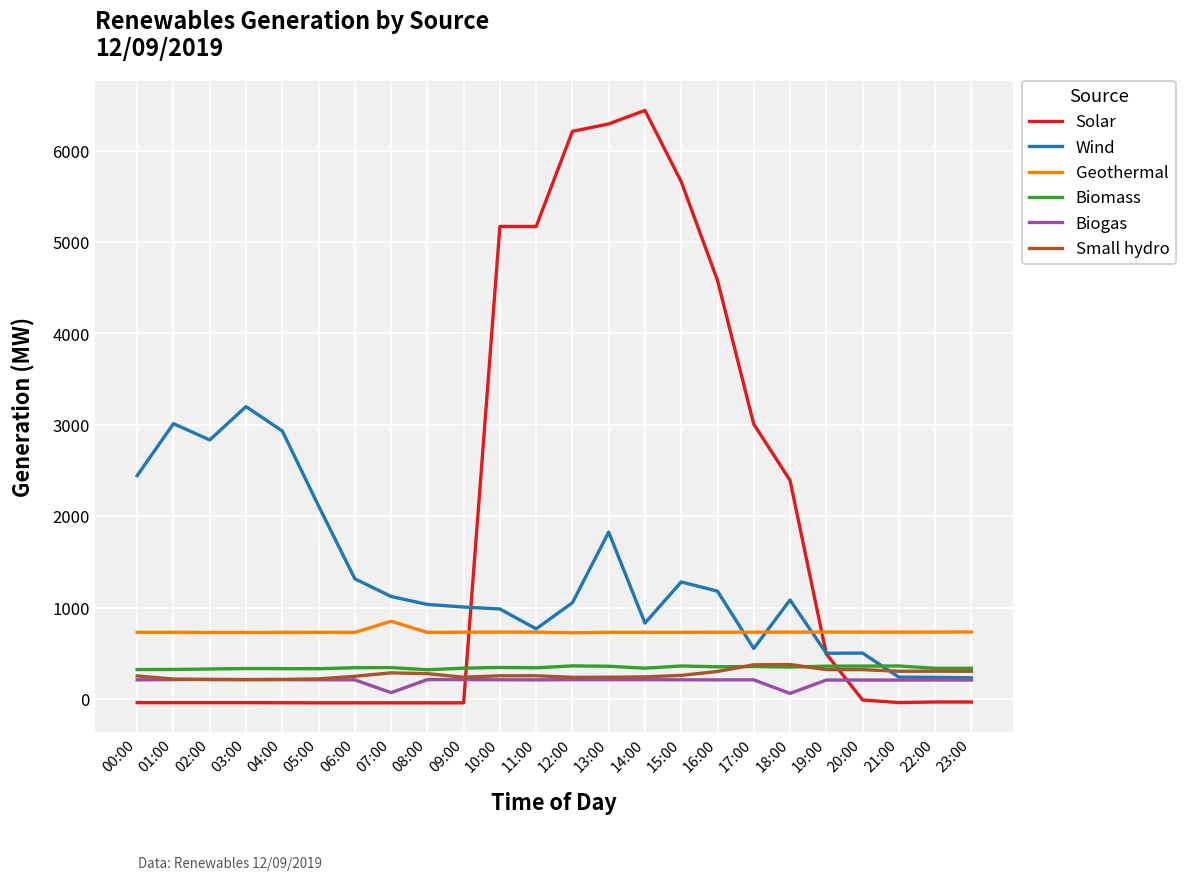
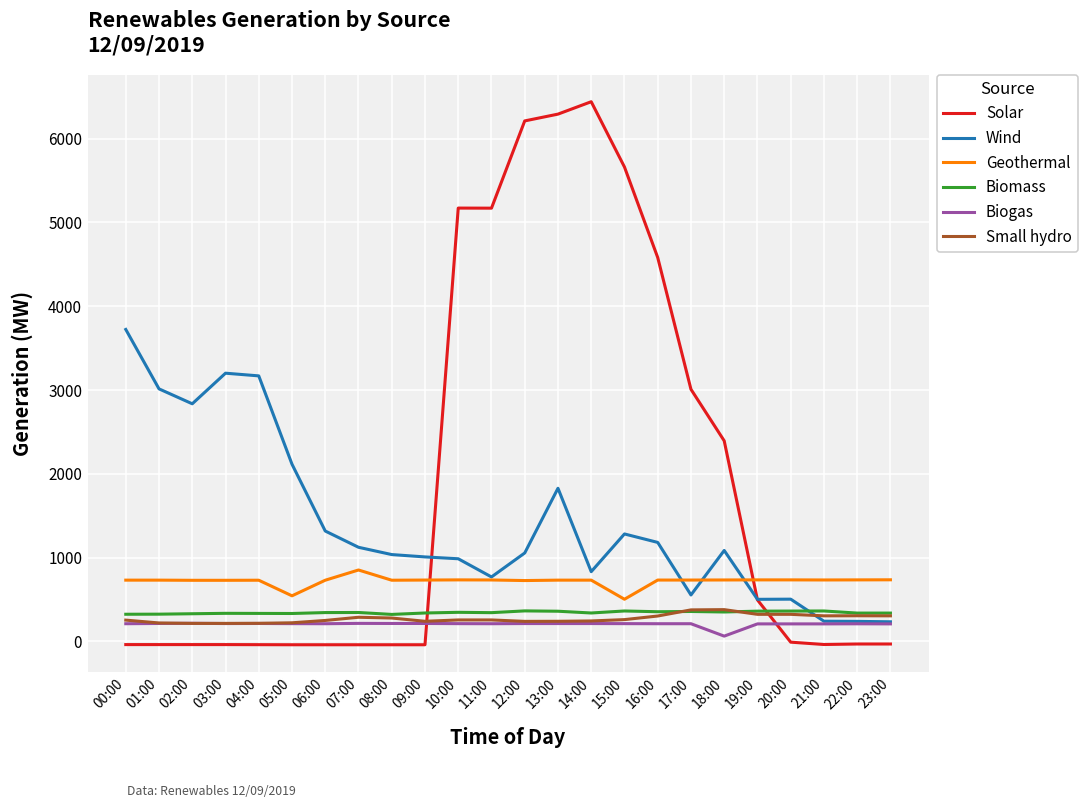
Wind, 00:00: 2400 -> 3700
Wind, 04:00: 2900 -> 3200
Geothermal, 05:00: 700 -> 500
Biogas, 07:00: 100 -> 200
Geothermal, 15:00: 700 -> 500
